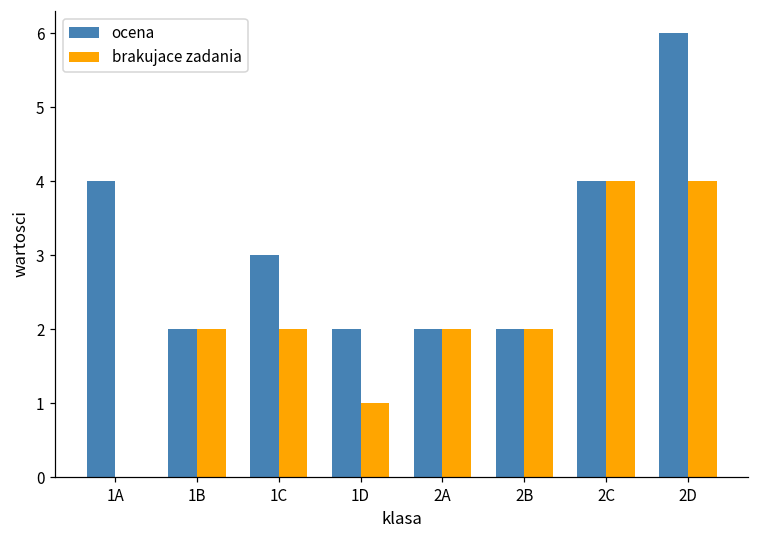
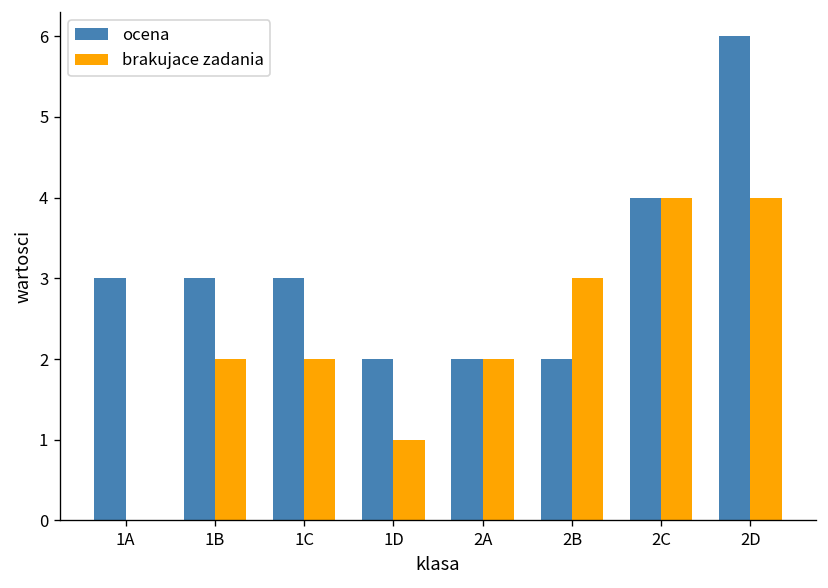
ocena, 1A: 4 -> 3
ocena, 1B: 2 -> 3
brakujace zadania, 2B: 2 -> 3
